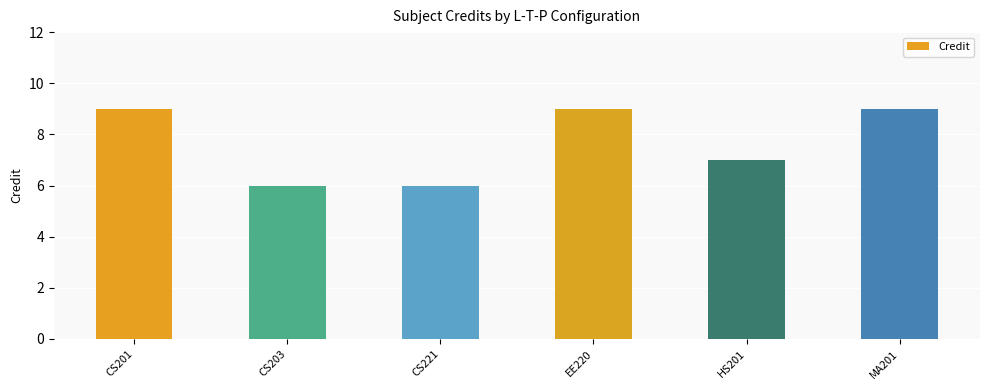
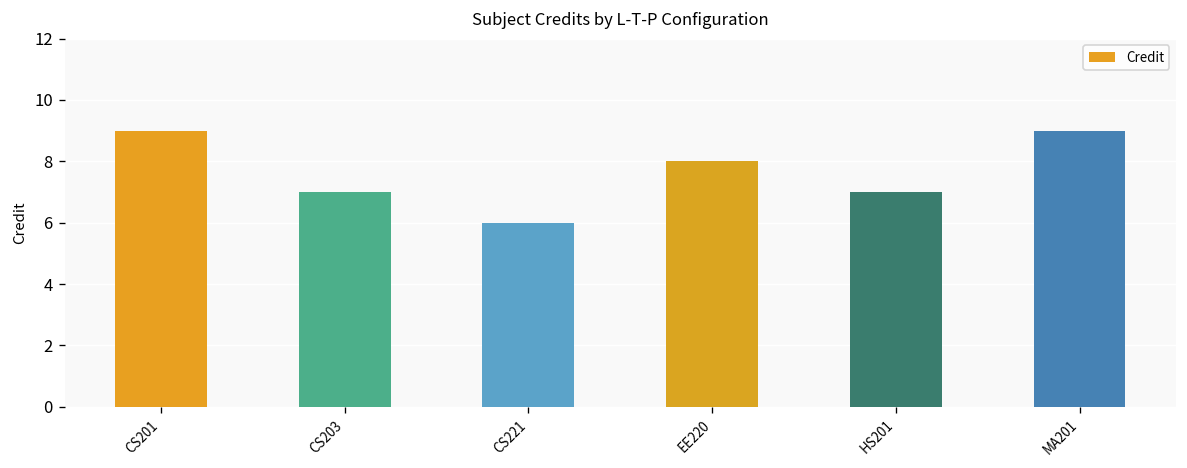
CS203: 6 -> 7
EE220: 9 -> 8
